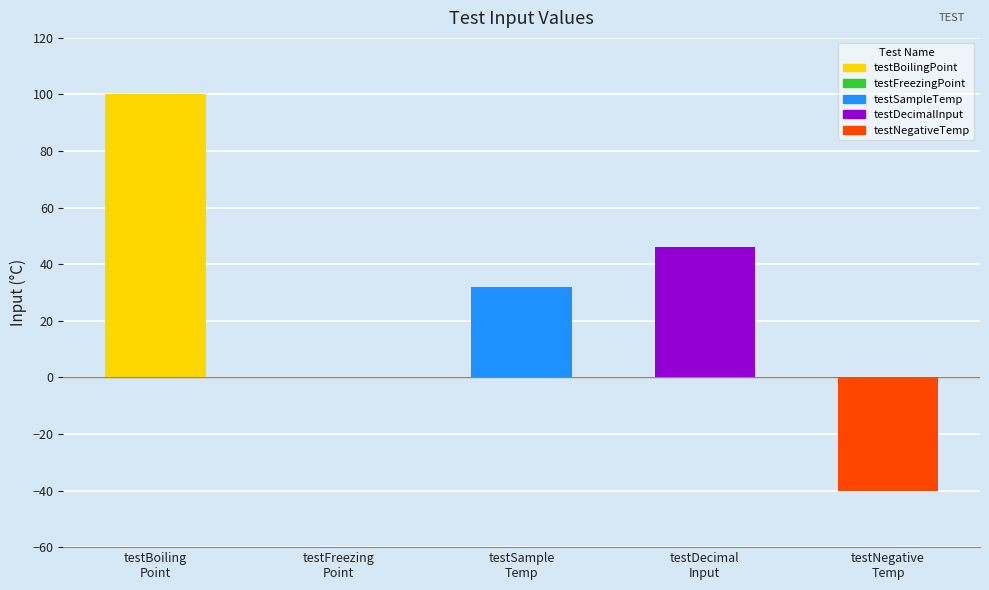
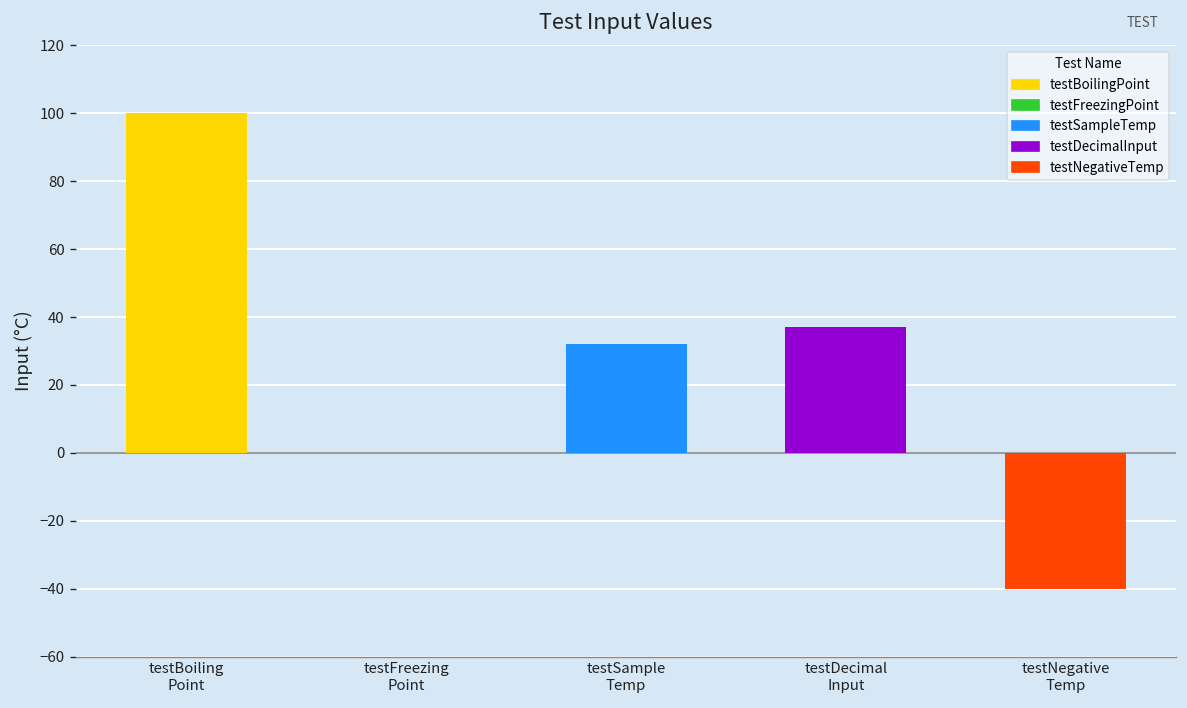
testDecimal Input: 46 -> 37
